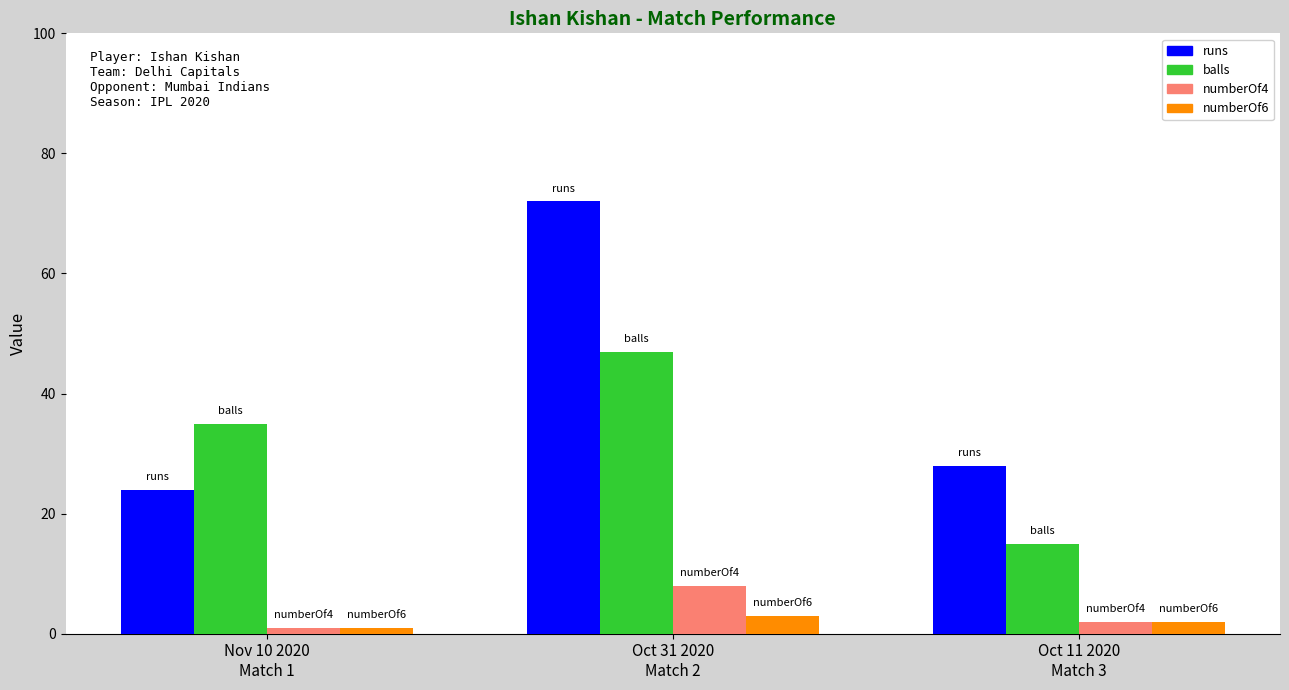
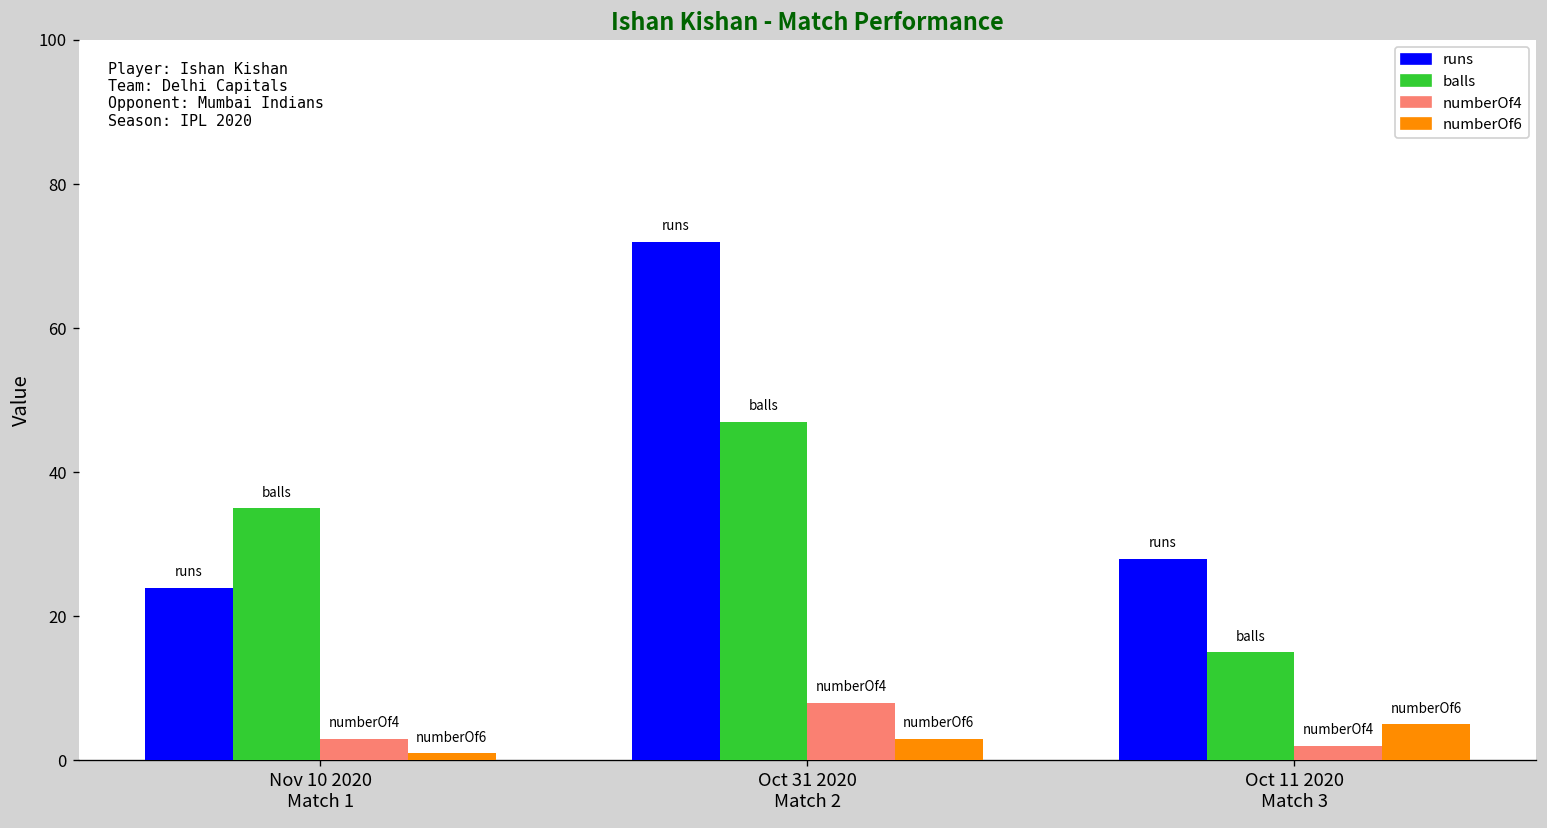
numberOf4, Nov 10 2020 Match 1: 1 -> 3
numberOf6, Oct 11 2020 Match 3: 2 -> 5
